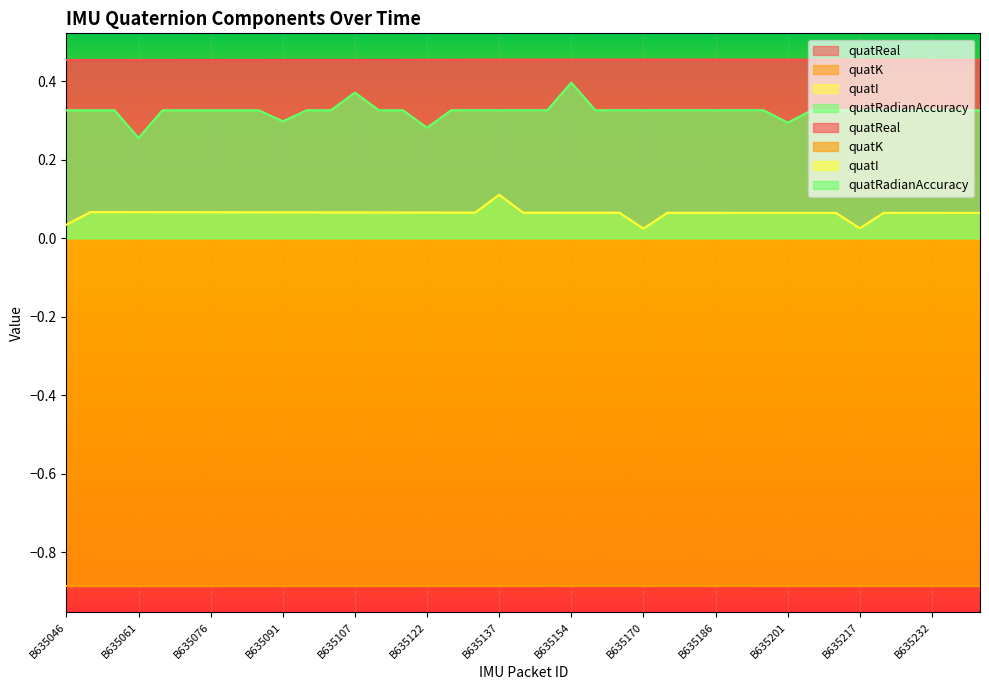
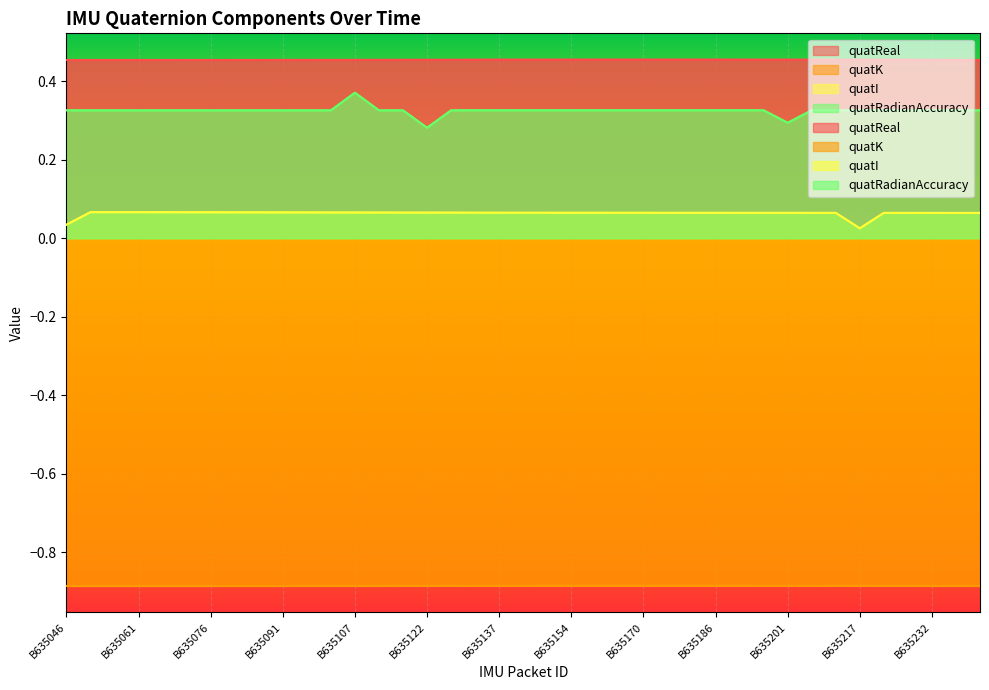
quatRadianAccuracy, B635061: 0.26 -> 0.33
quatRadianAccuracy, B635091: 0.30 -> 0.33
quatI, B635137: 0.11 -> 0.07
quatRadianAccuracy, B635154: 0.40 -> 0.33
quatI, B635170: 0.02 -> 0.07
